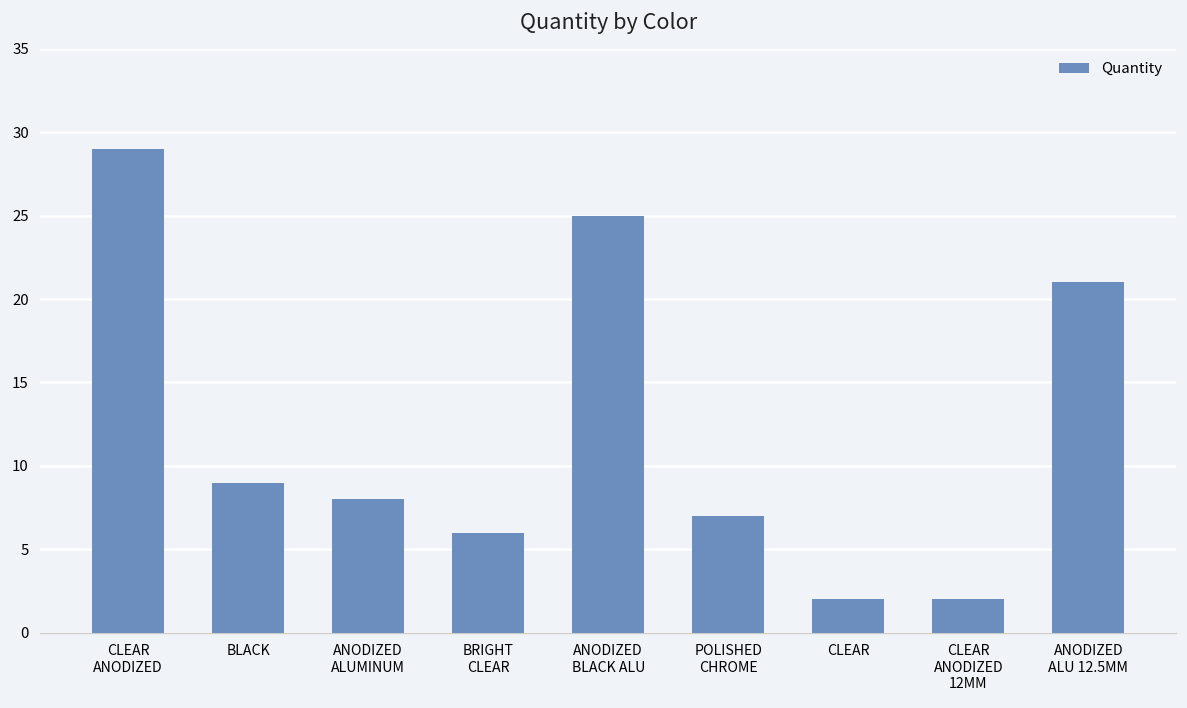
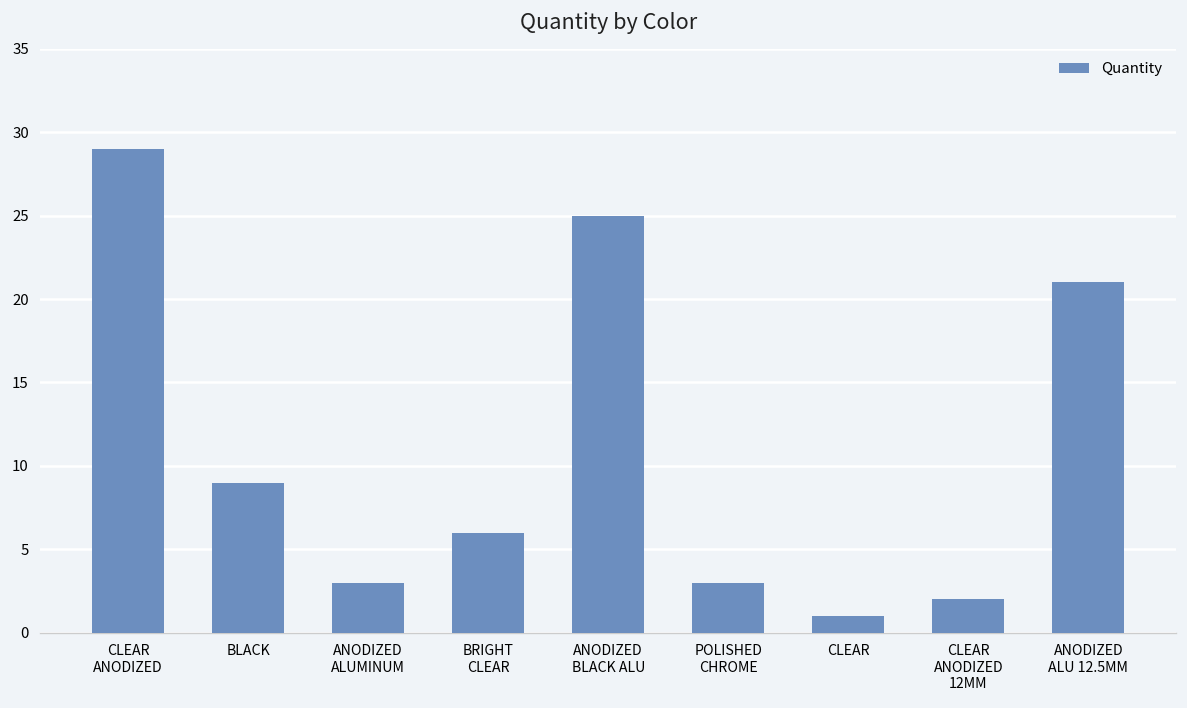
ANODIZED ALUMINUM: 8 -> 3
POLISHED CHROME: 7 -> 3
CLEAR: 2 -> 1
